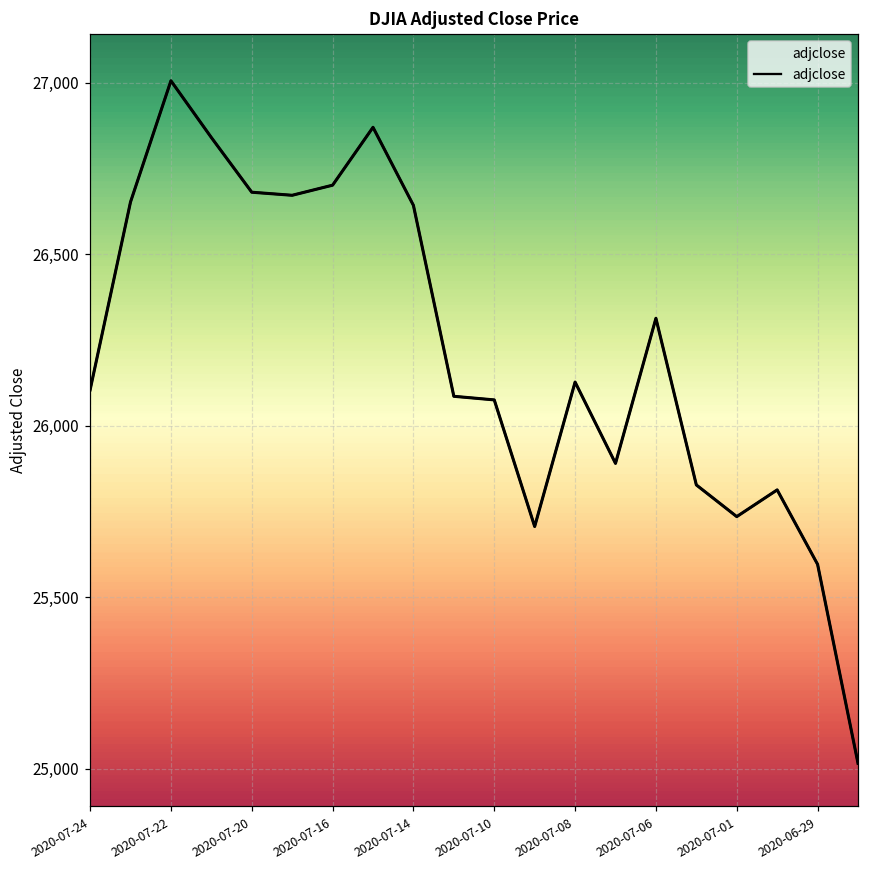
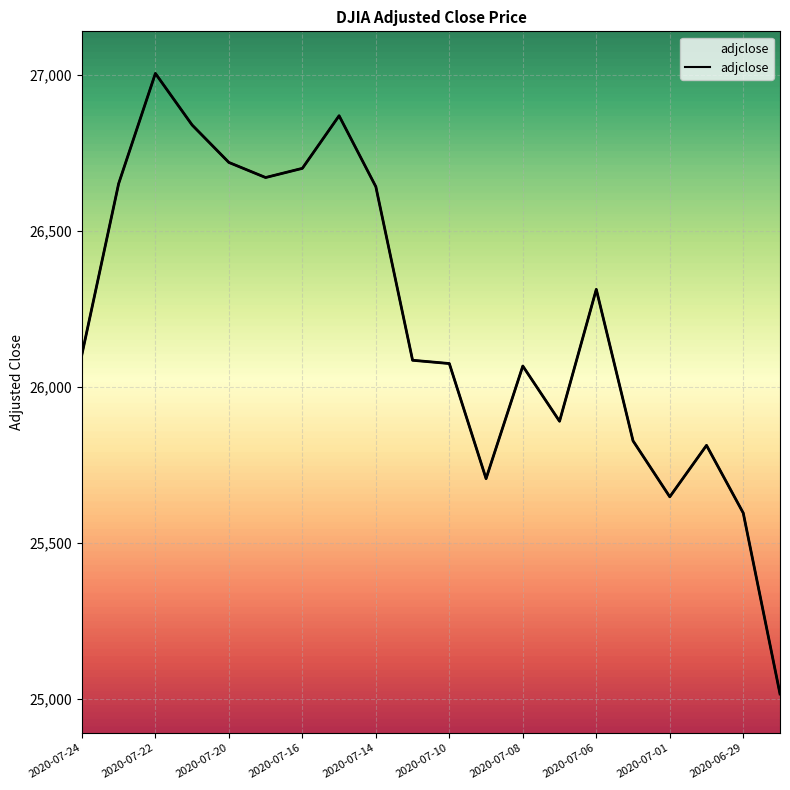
2020-07-20: 26,680 -> 26,720
2020-07-08: 26,130 -> 26,070
2020-07-01: 25,730 -> 25,650
